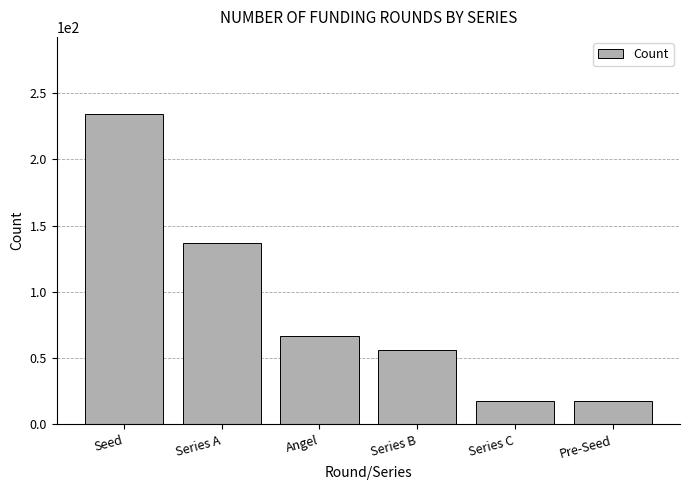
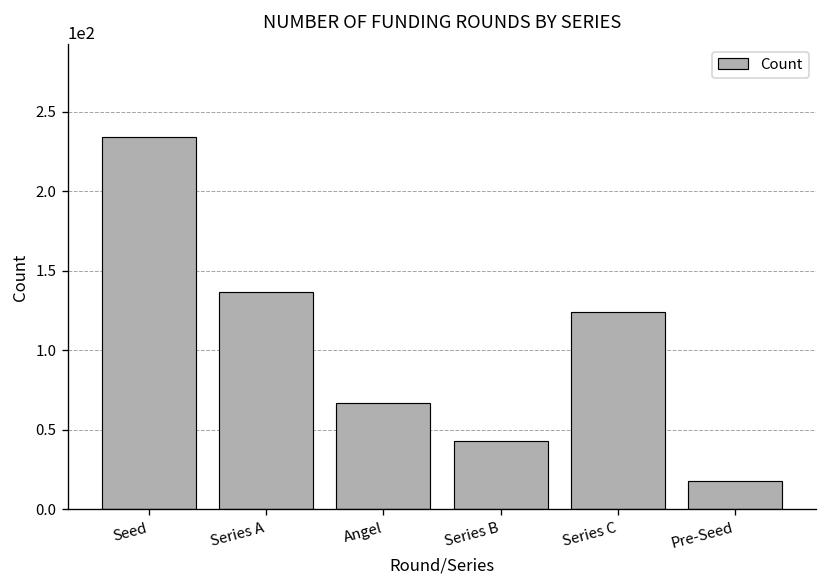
Series B: 56 -> 43
Series C: 18 -> 124
